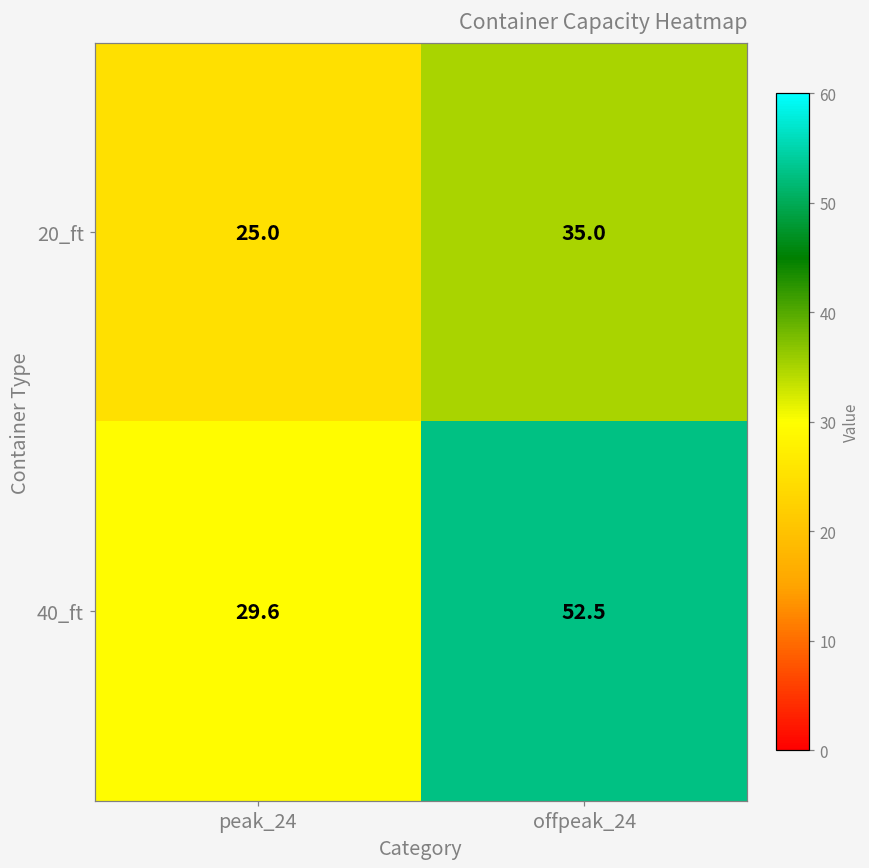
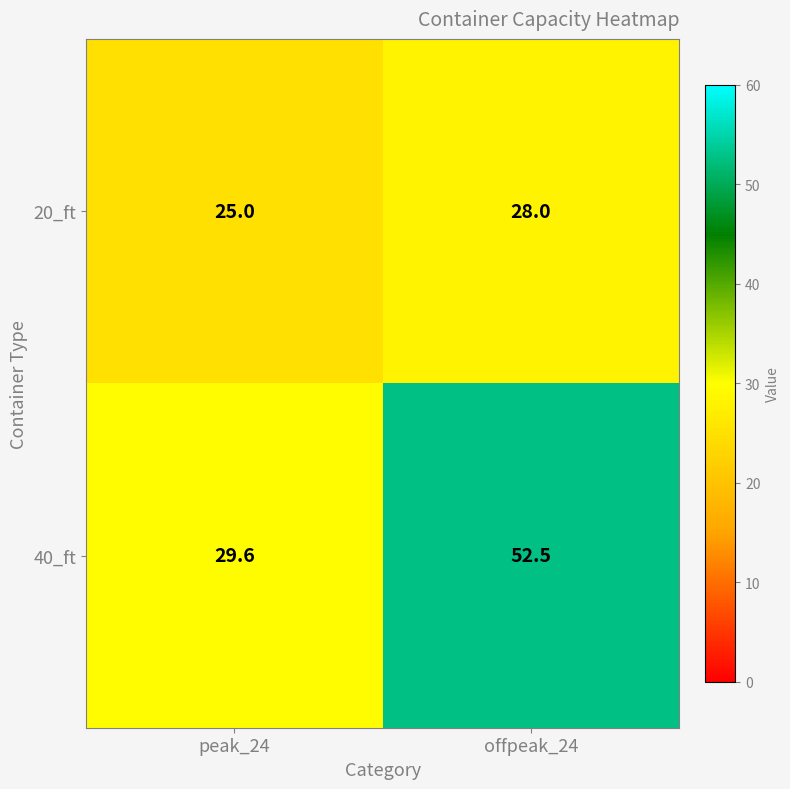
20_ft, offpeak_24: 35.0 -> 28.0
